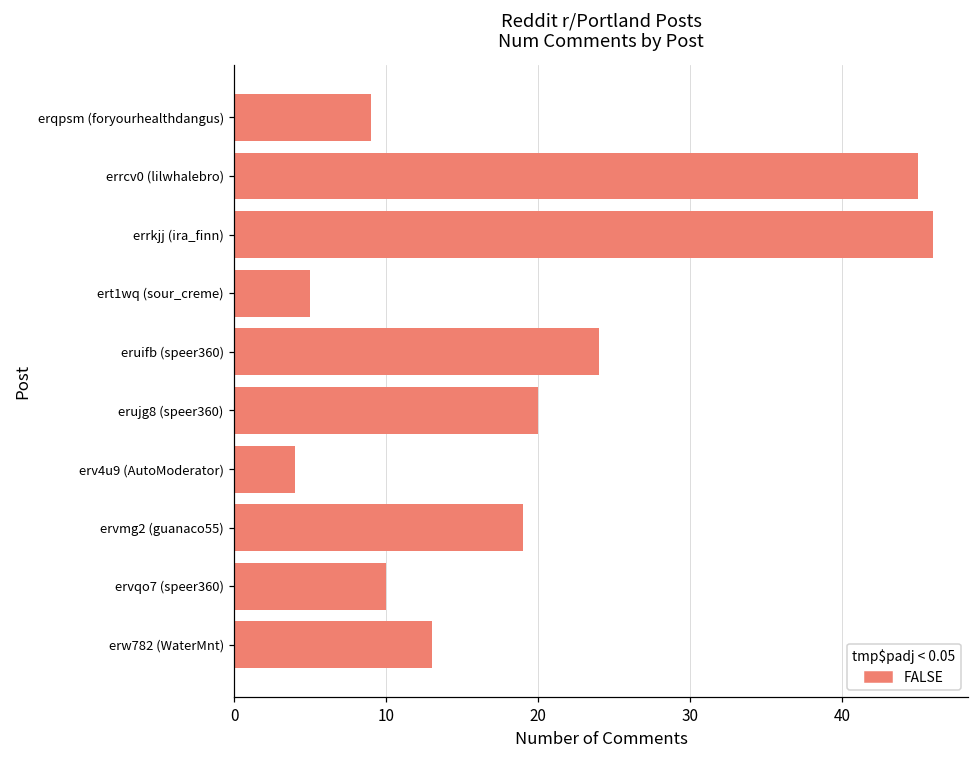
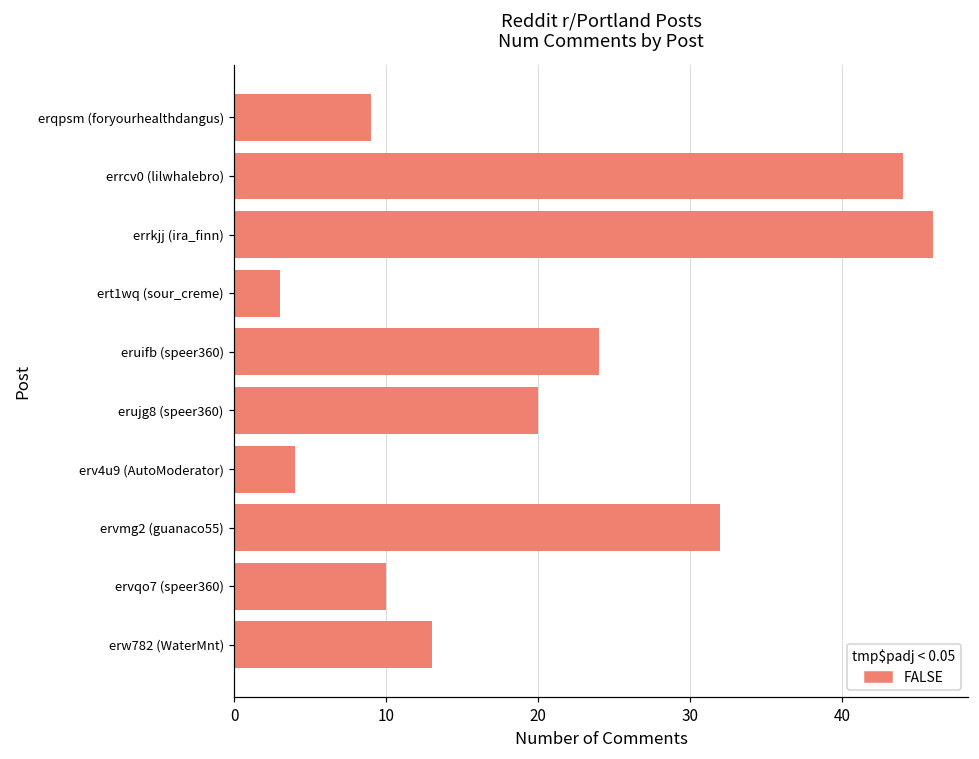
errcv0 (lilwhalebro): 45 -> 44
ert1wq (sour_creme): 5 -> 3
ervmg2 (guanaco55): 19 -> 32
